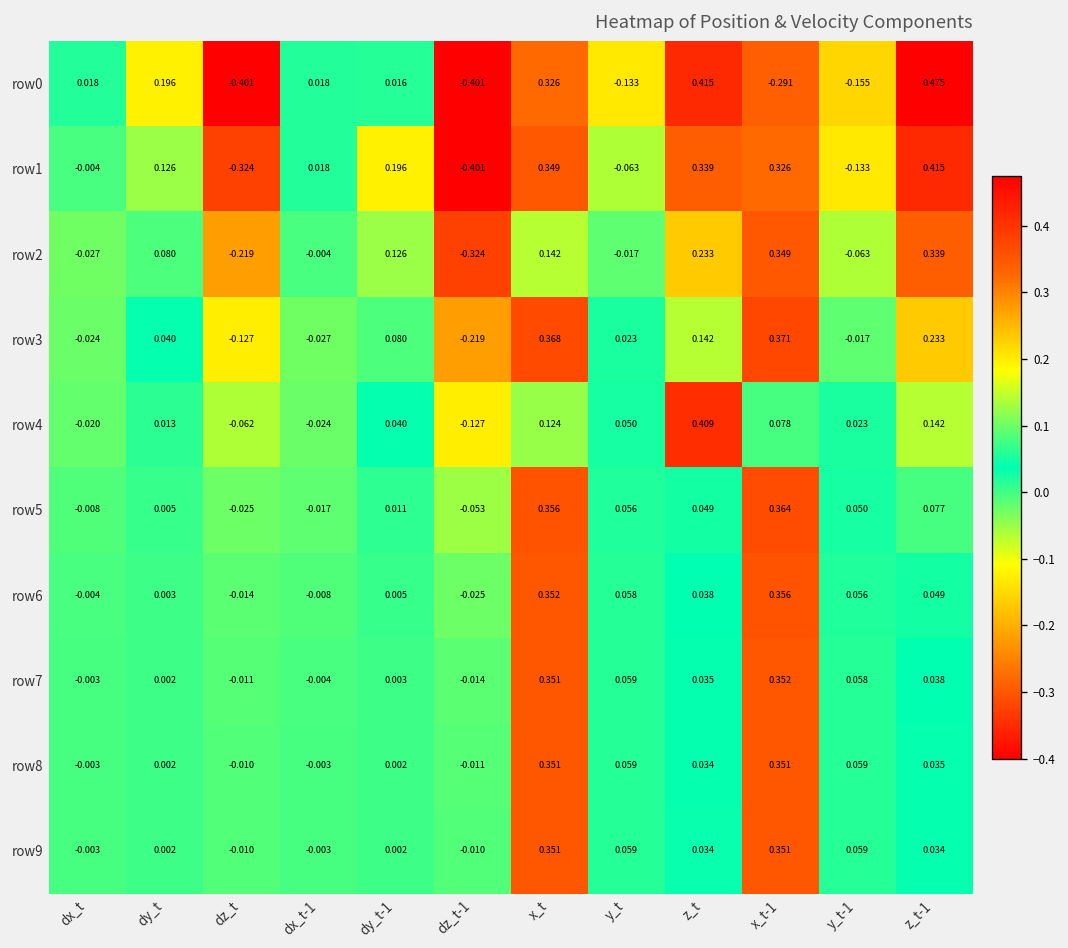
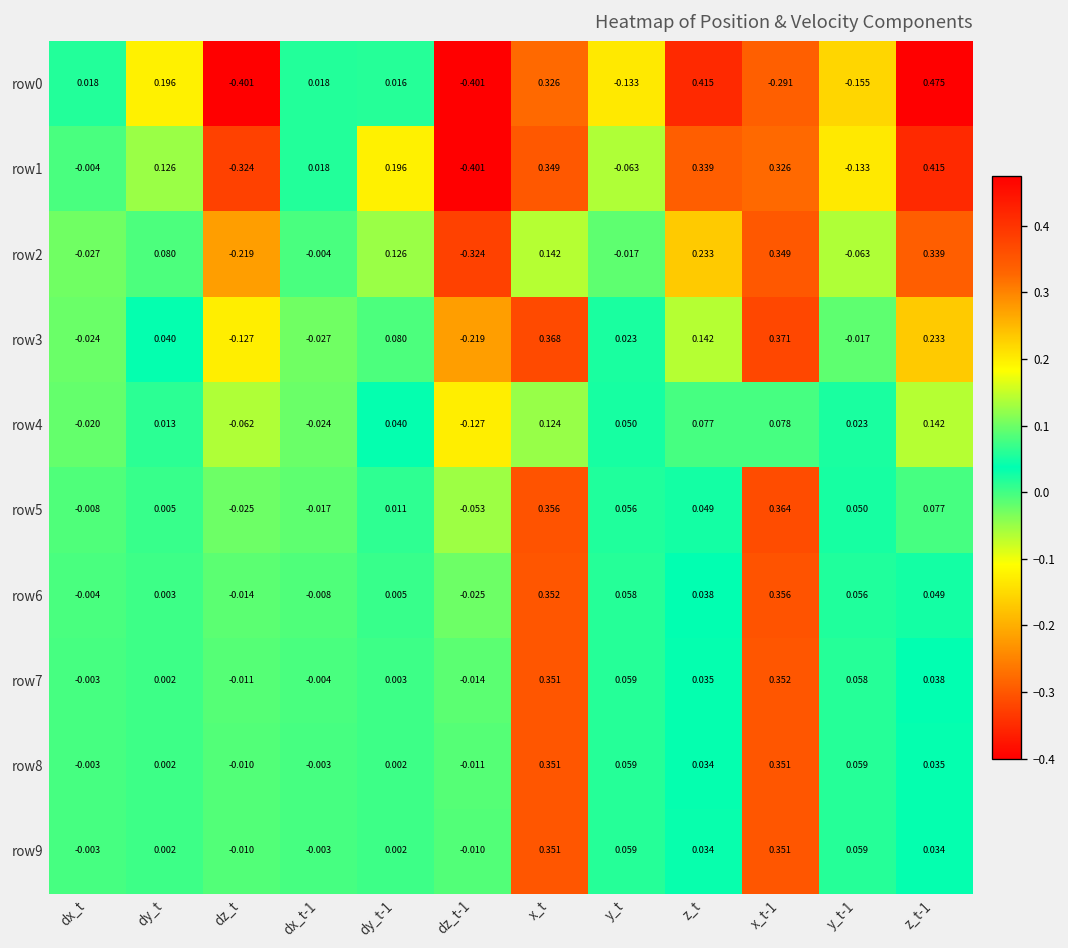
row4, z_t: 0.409 -> 0.077
